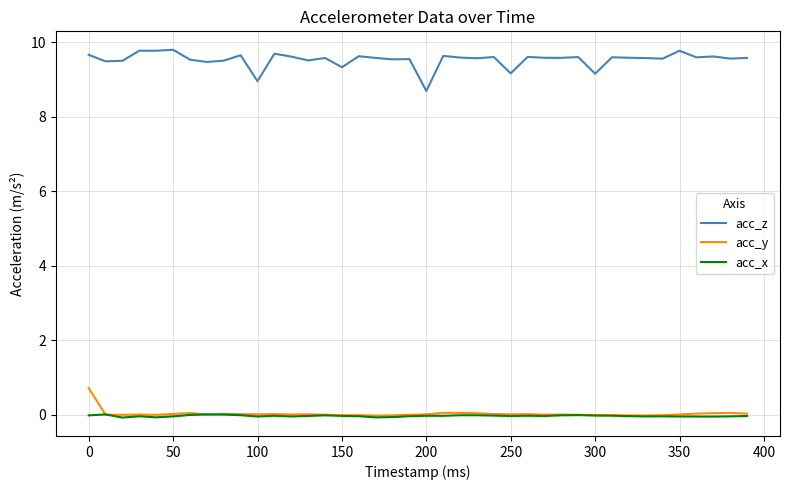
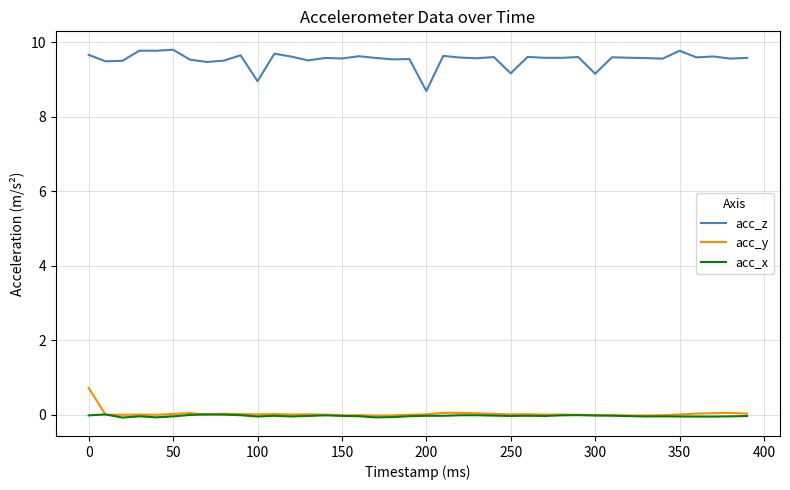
acc_z, 150: 9.3 -> 9.6
